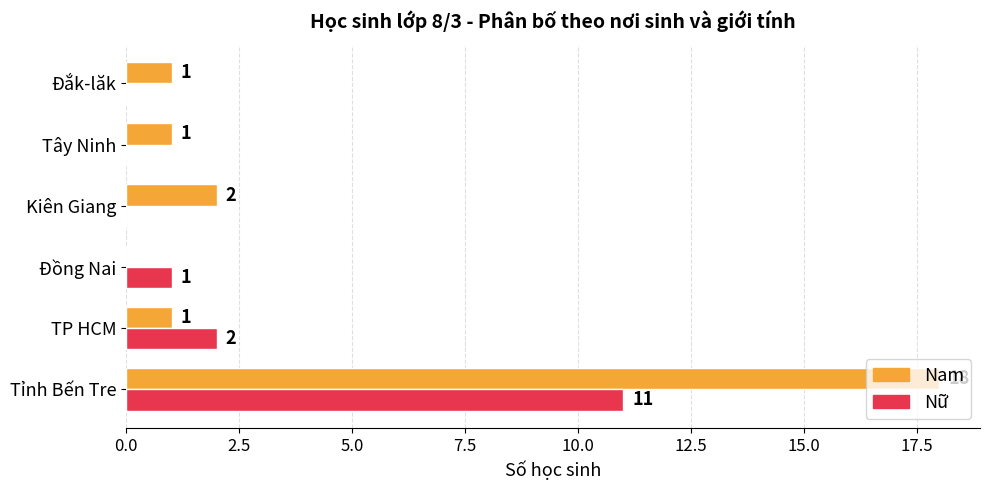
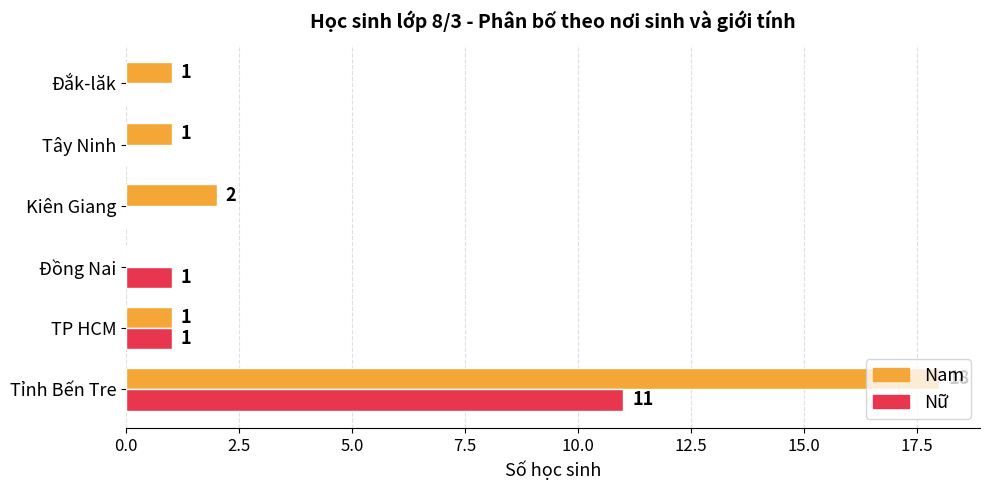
Nữ, TP HCM: 2 -> 1
